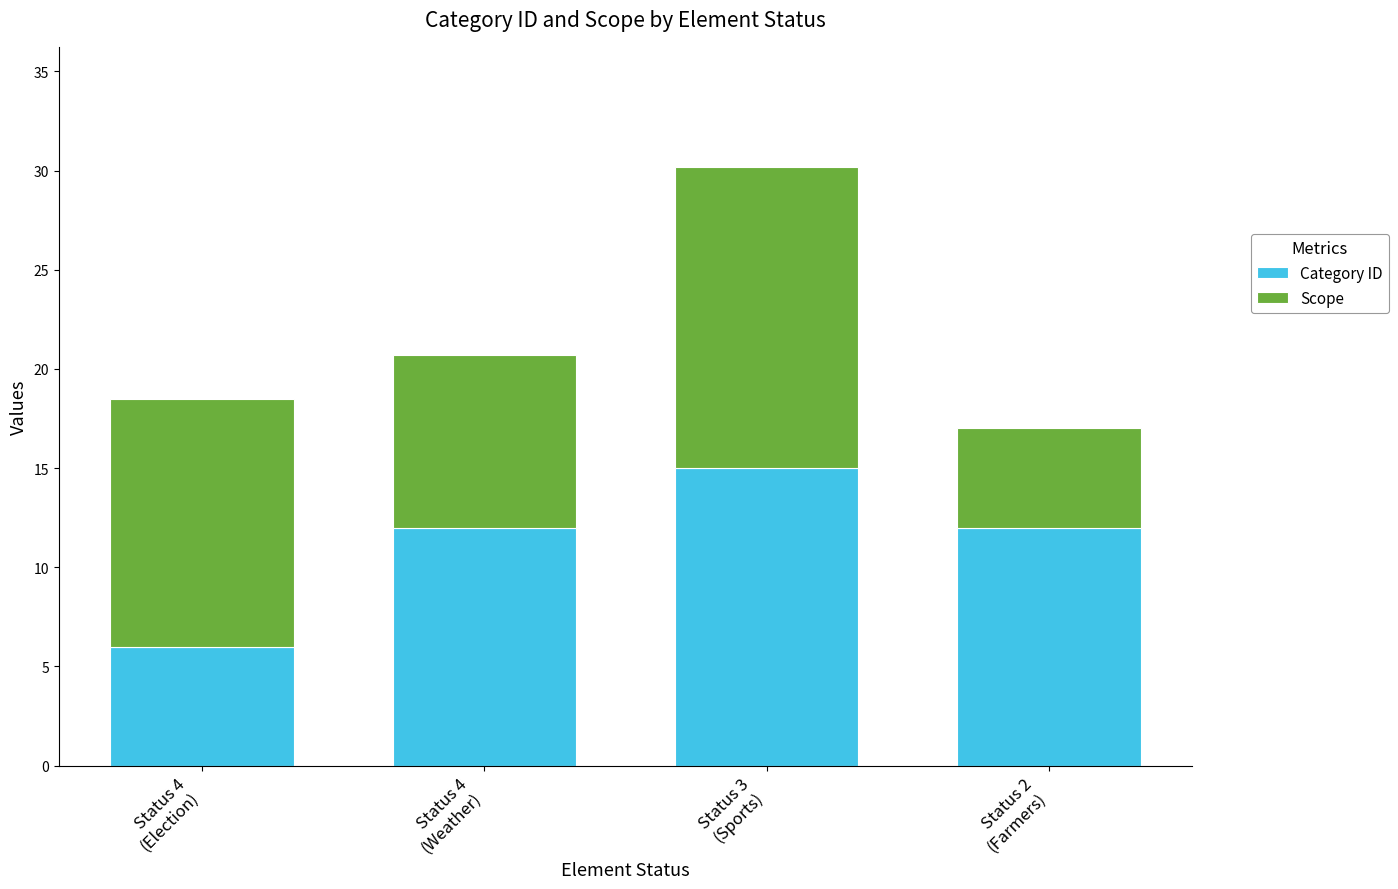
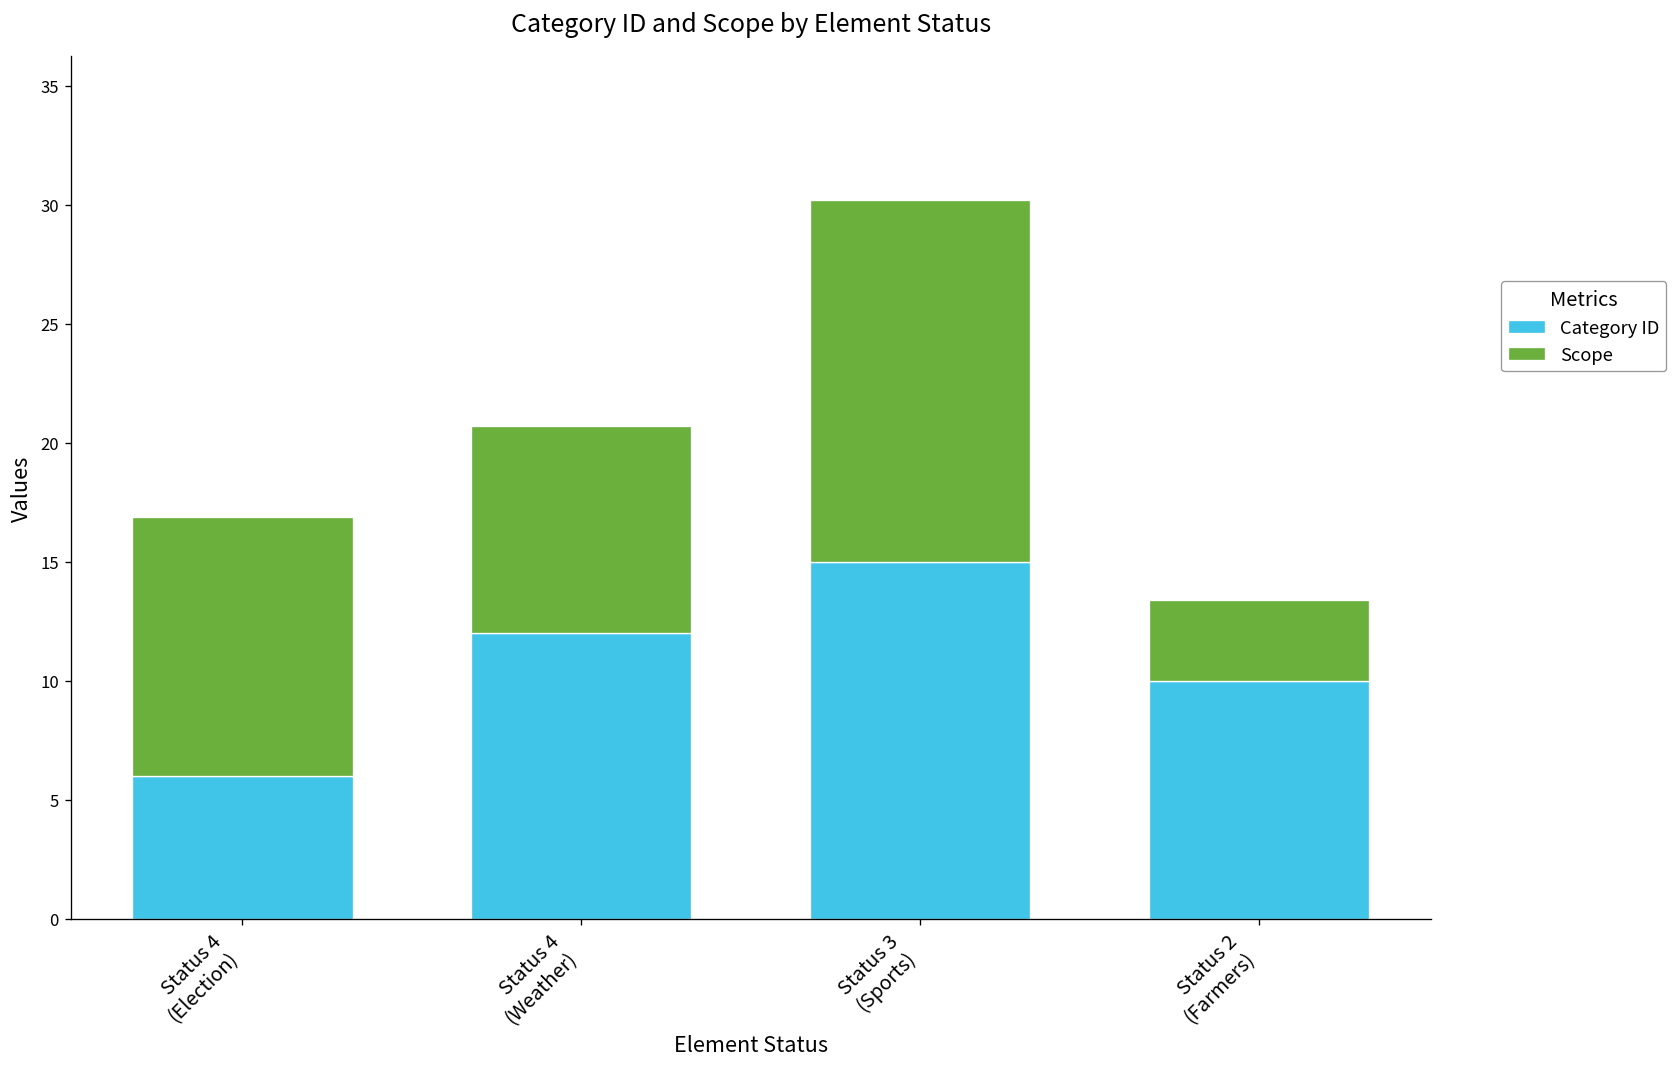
Scope, Status 4 (Election): 12.5 -> 10.9
Category ID, Status 2 (Farmers): 12 -> 10
Scope, Status 2 (Farmers): 5.0 -> 3.4
